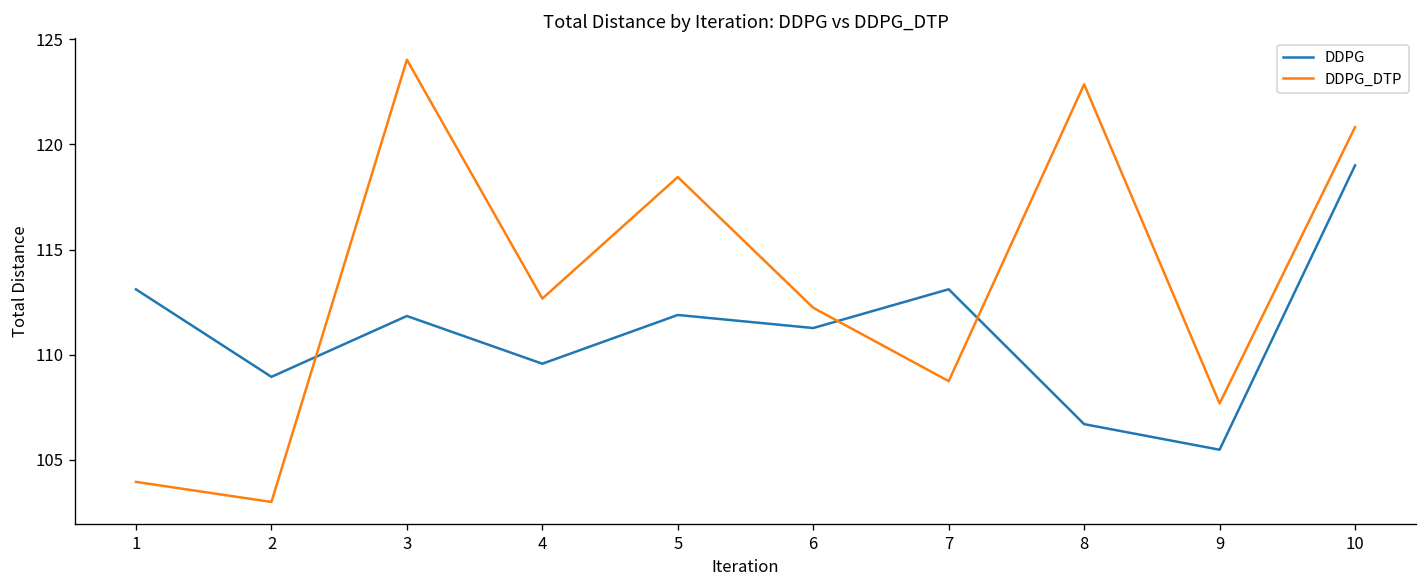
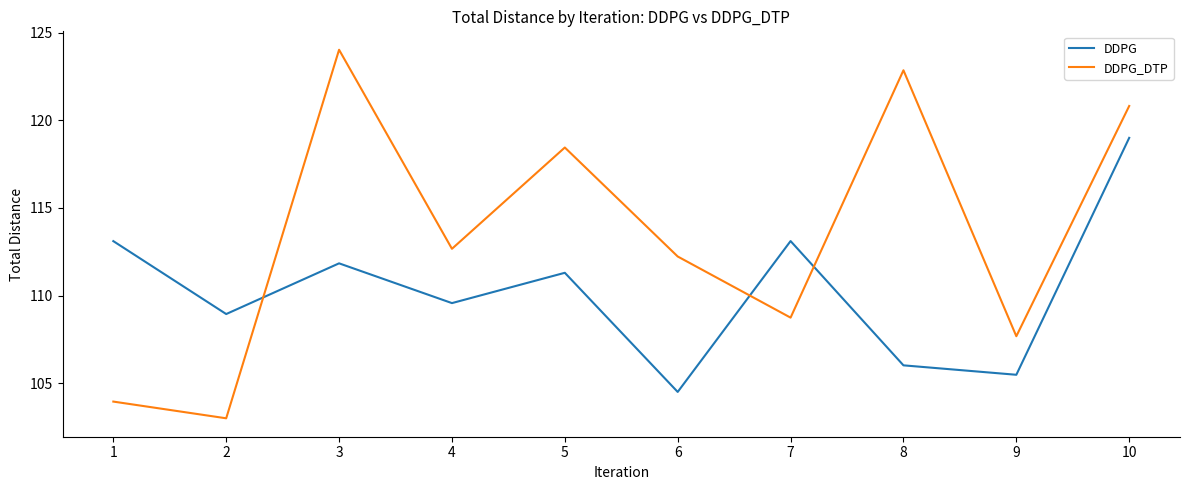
DDPG, 5: 111.9 -> 111.3
DDPG, 6: 111.3 -> 104.5
DDPG, 8: 106.7 -> 106.0
